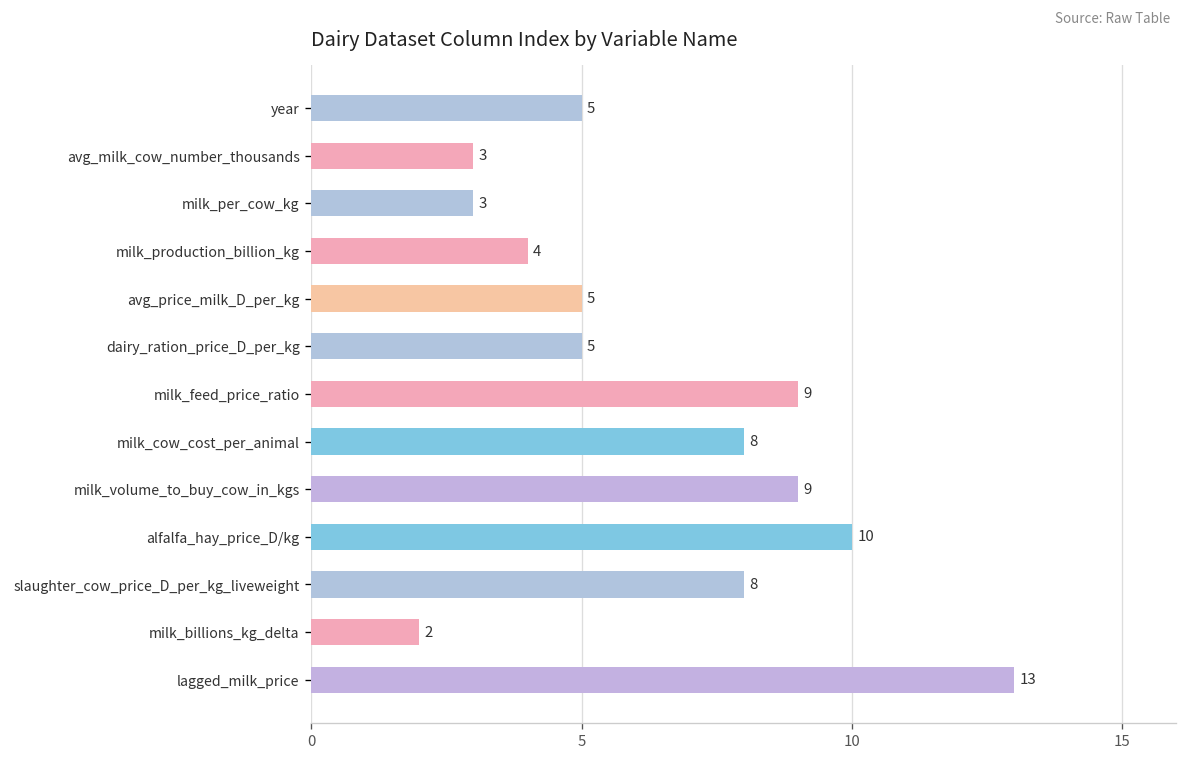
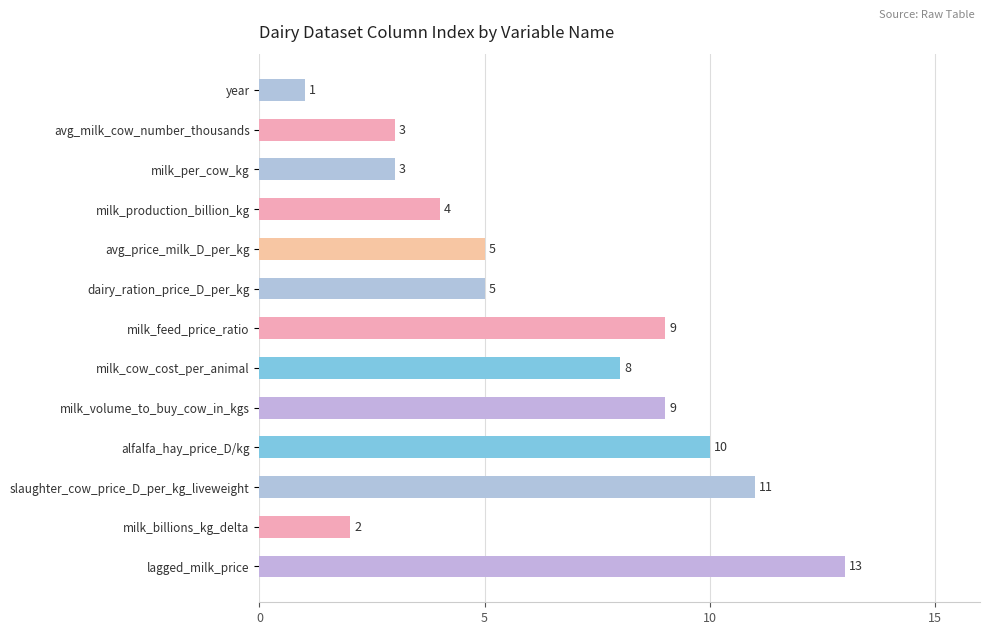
year: 5 -> 1
slaughter_cow_price_D_per_kg_liveweight: 8 -> 11
